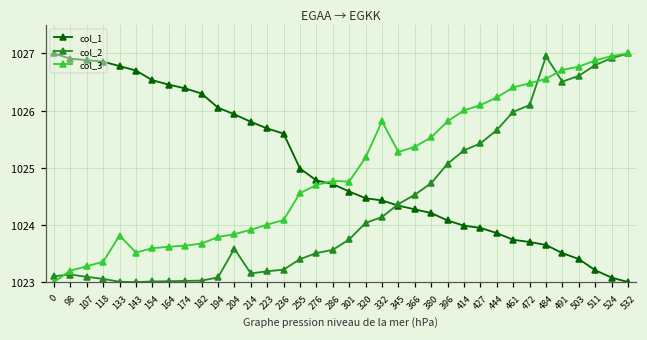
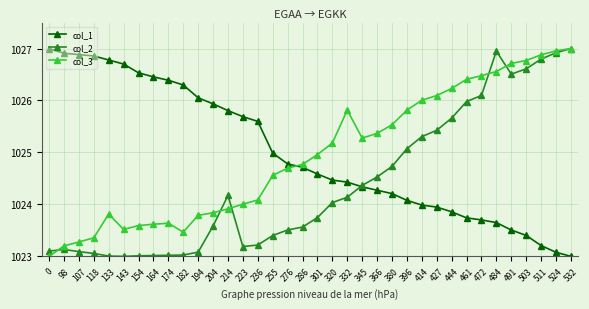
col_3, 182: 1023.7 -> 1023.5
col_2, 214: 1023.2 -> 1024.2
col_3, 301: 1024.8 -> 1025.0
